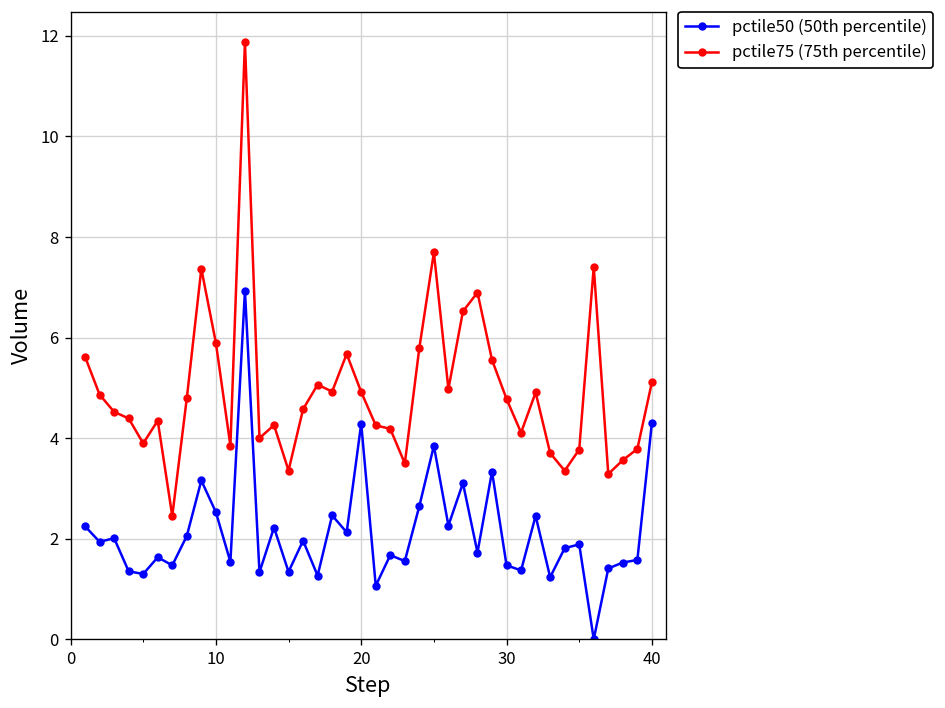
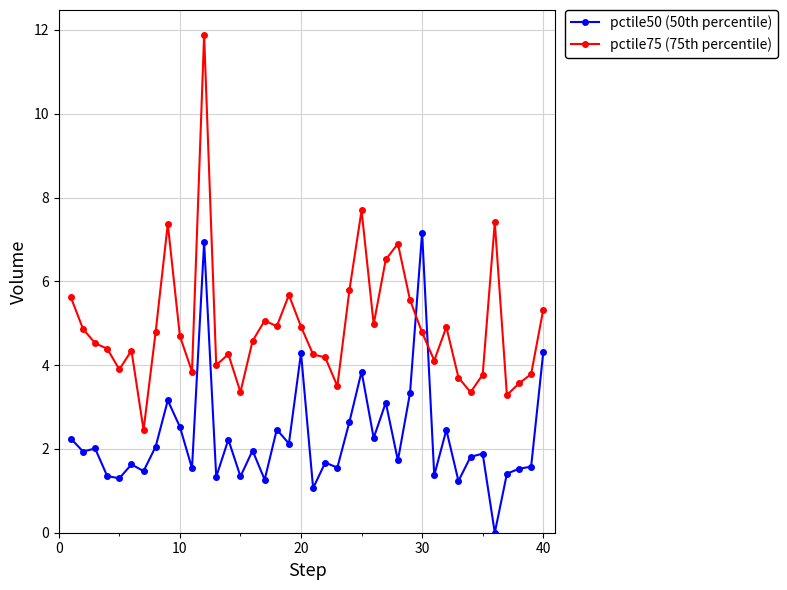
pctile75 (75th percentile), 10: 5.9 -> 4.7
pctile50 (50th percentile), 30: 1.5 -> 7.2
pctile75 (75th percentile), 40: 5.1 -> 5.3
